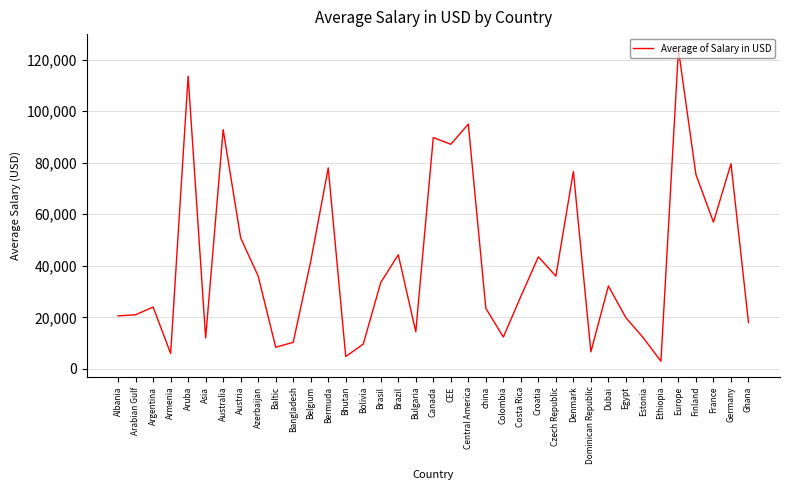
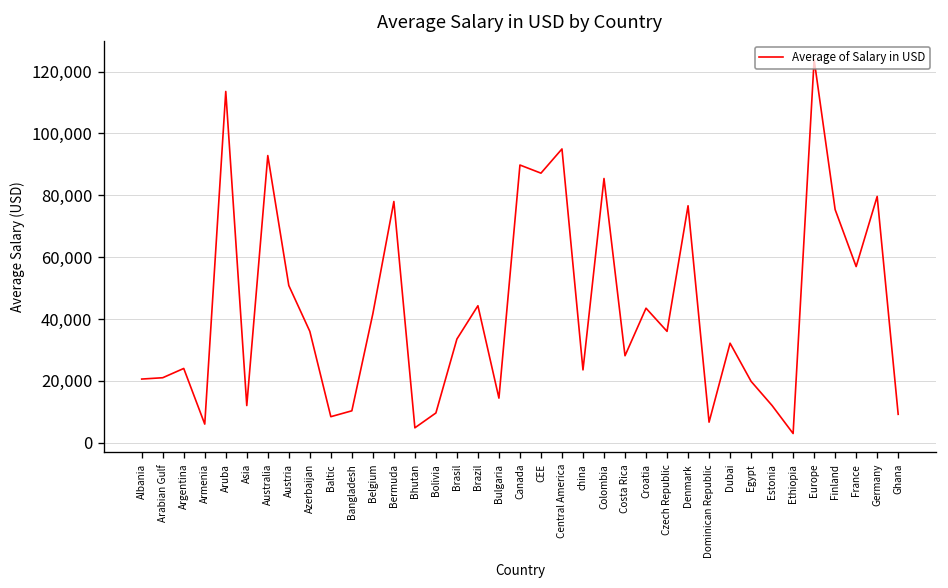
Colombia: 12,000 -> 85,000
Ghana: 18,000 -> 9,000
